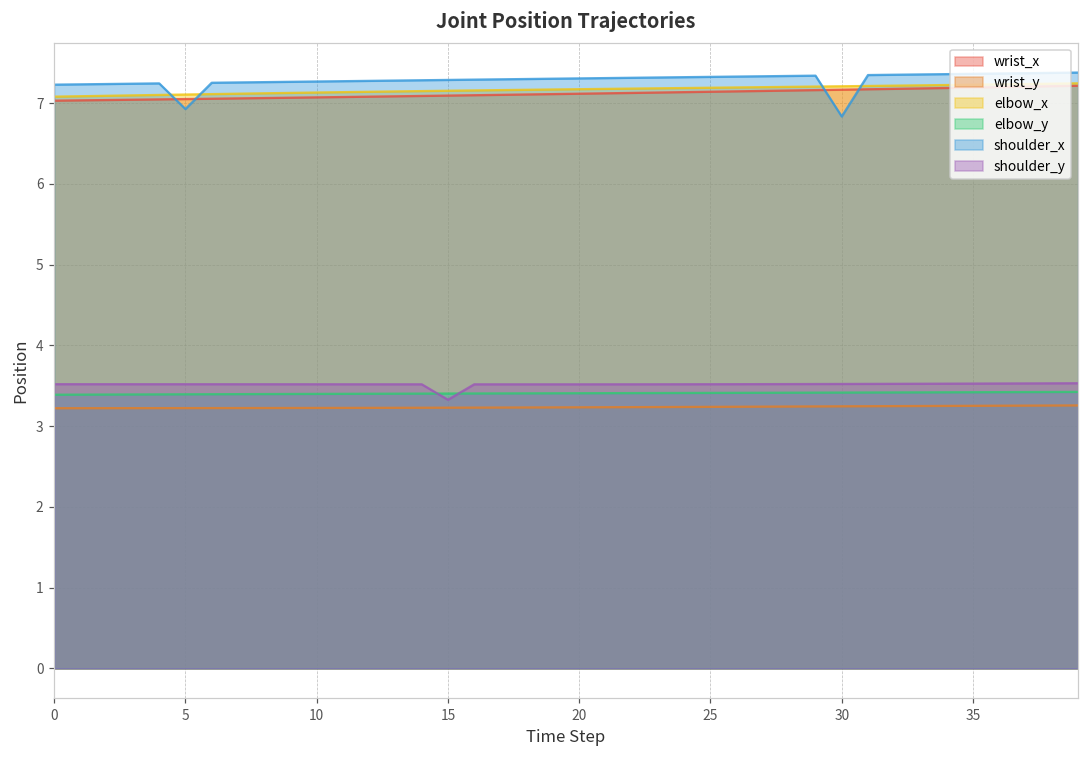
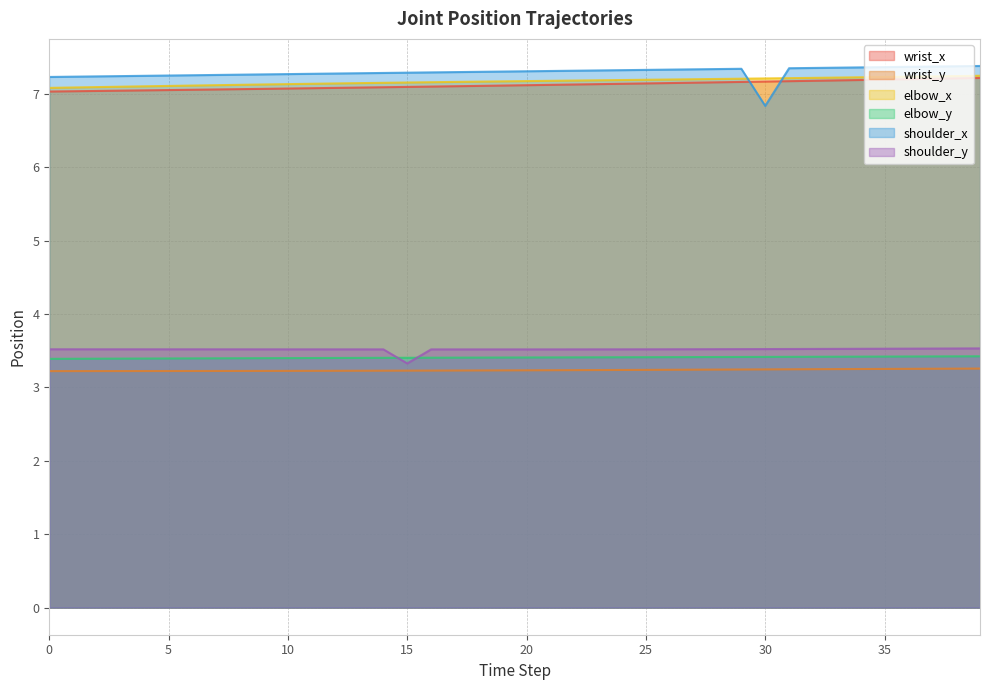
shoulder_x, 5: 6.9 -> 7.2
